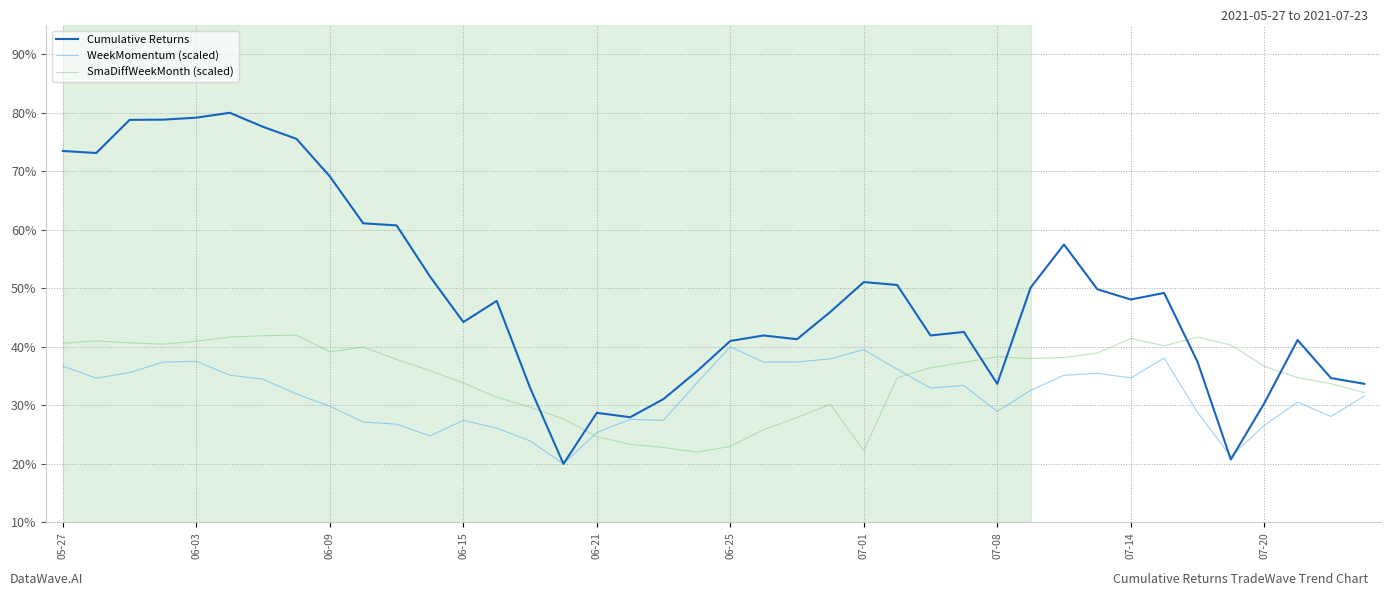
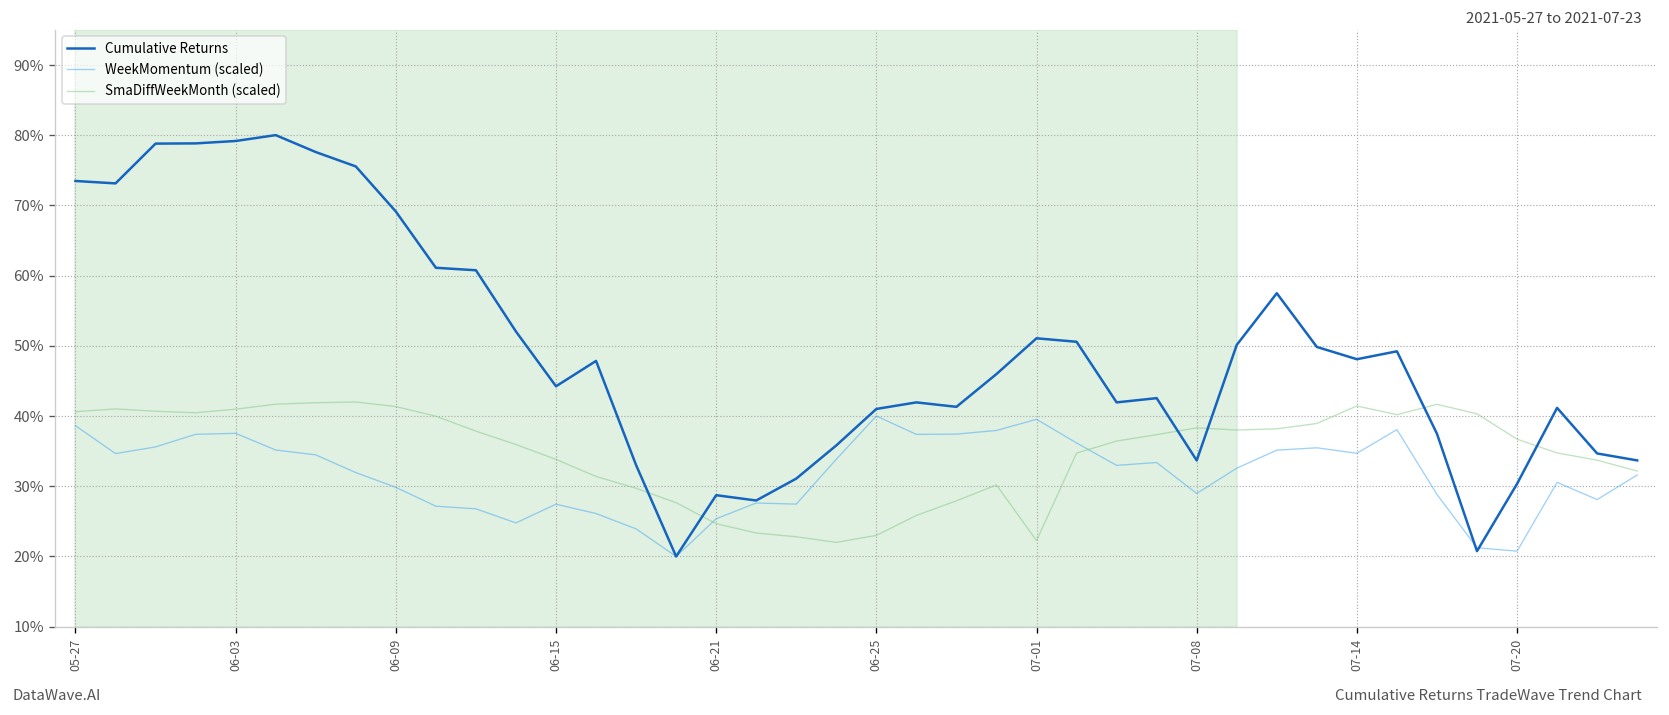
WeekMomentum (scaled), 05-27: 37% -> 39%
SmaDiffWeekMonth (scaled), 06-09: 39% -> 41%
WeekMomentum (scaled), 07-20: 27% -> 21%
